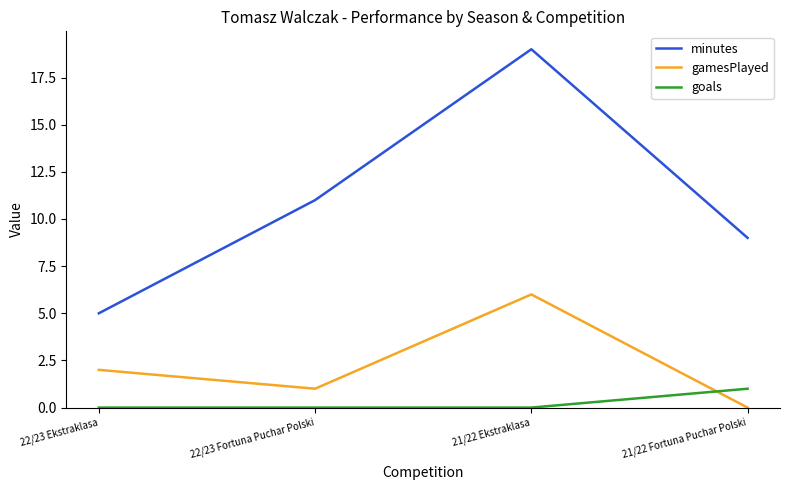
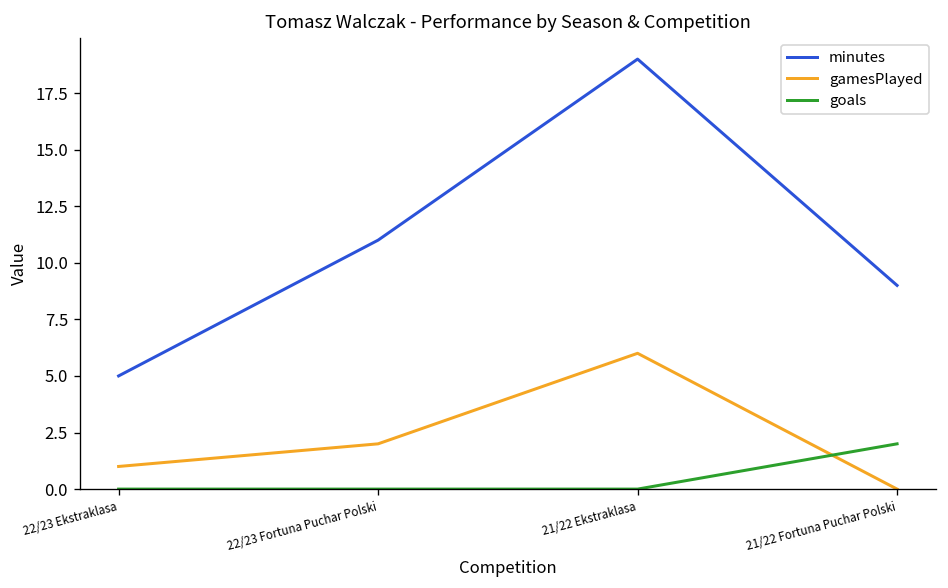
gamesPlayed, 22/23 Ekstraklasa: 2 -> 1
gamesPlayed, 22/23 Fortuna Puchar Polski: 1 -> 2
goals, 21/22 Fortuna Puchar Polski: 1 -> 2
